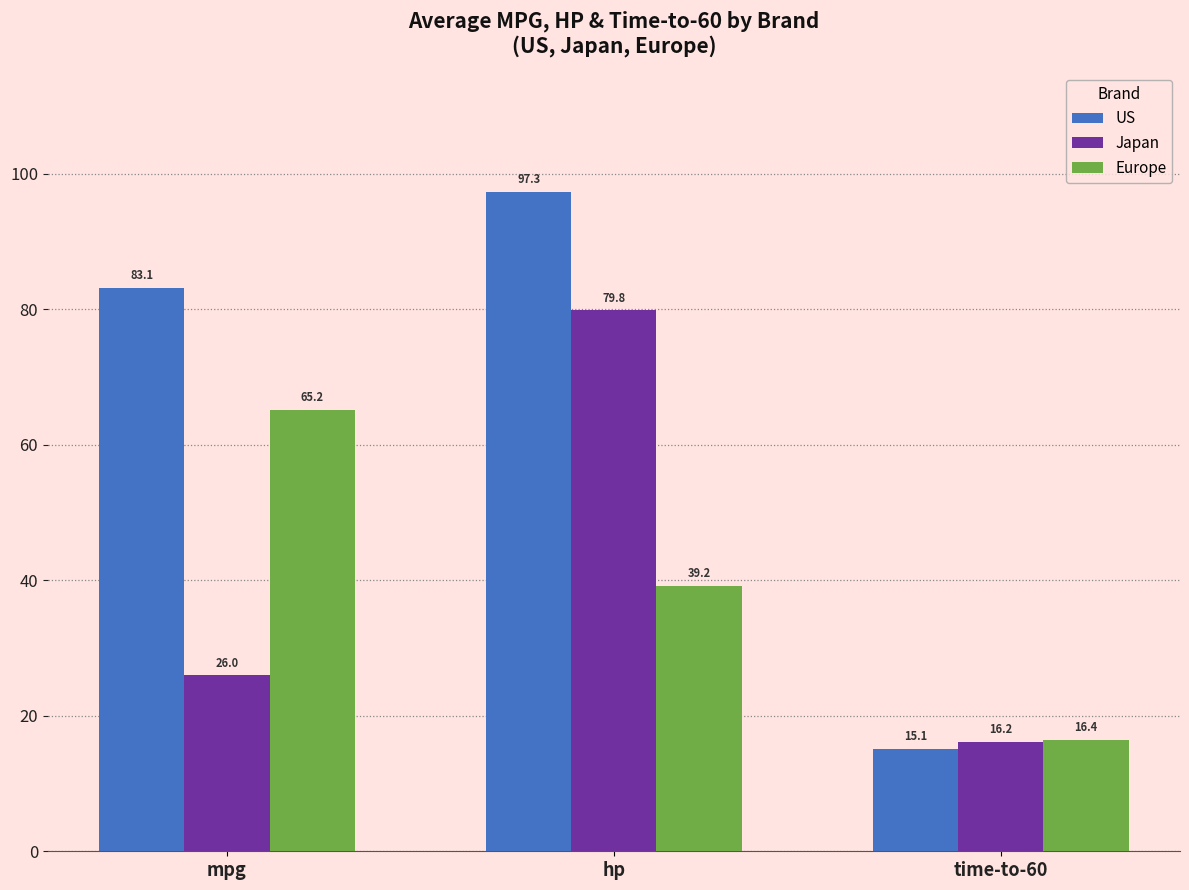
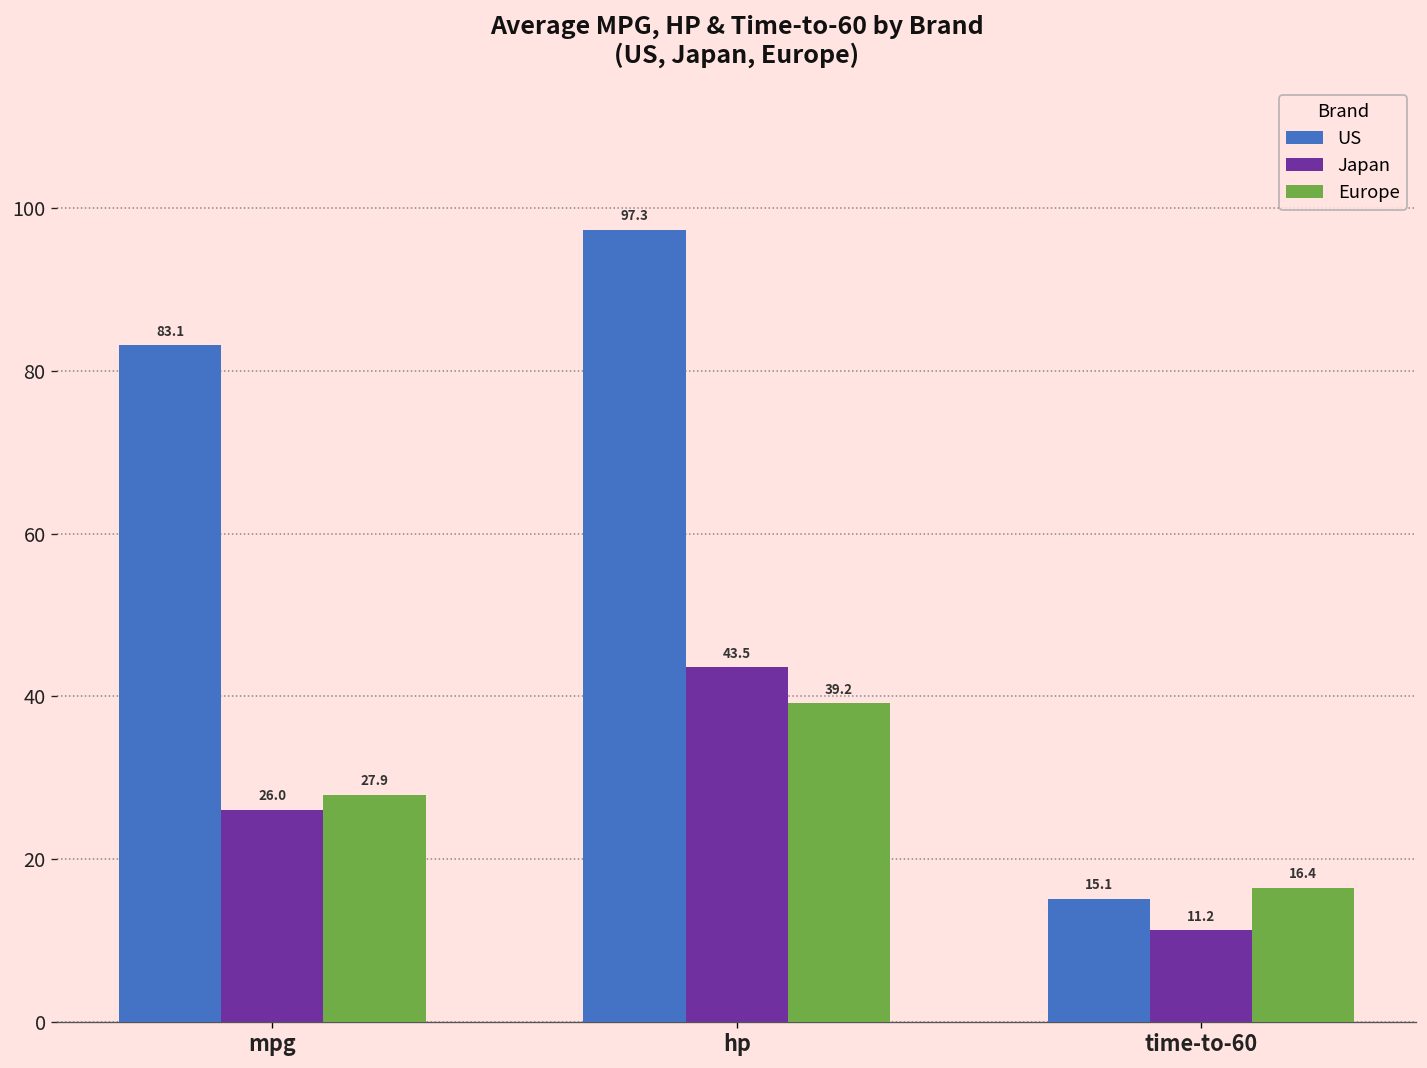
Europe, mpg: 65.2 -> 27.9
Japan, hp: 79.8 -> 43.5
Japan, time-to-60: 16.2 -> 11.2
